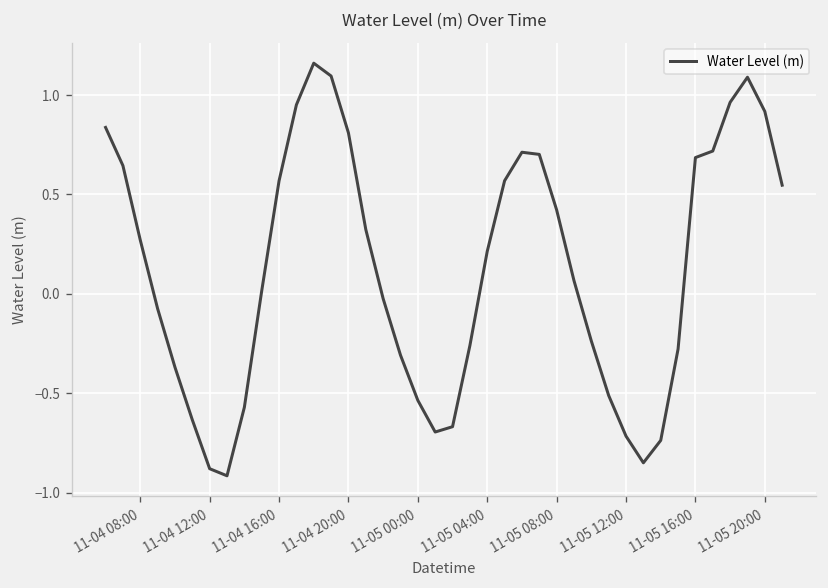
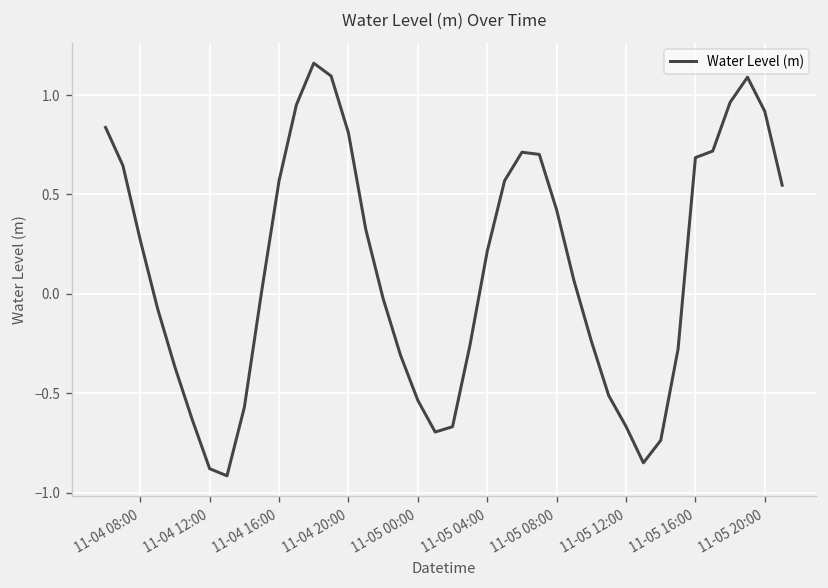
11-05 12:00: -0.72 -> -0.67
